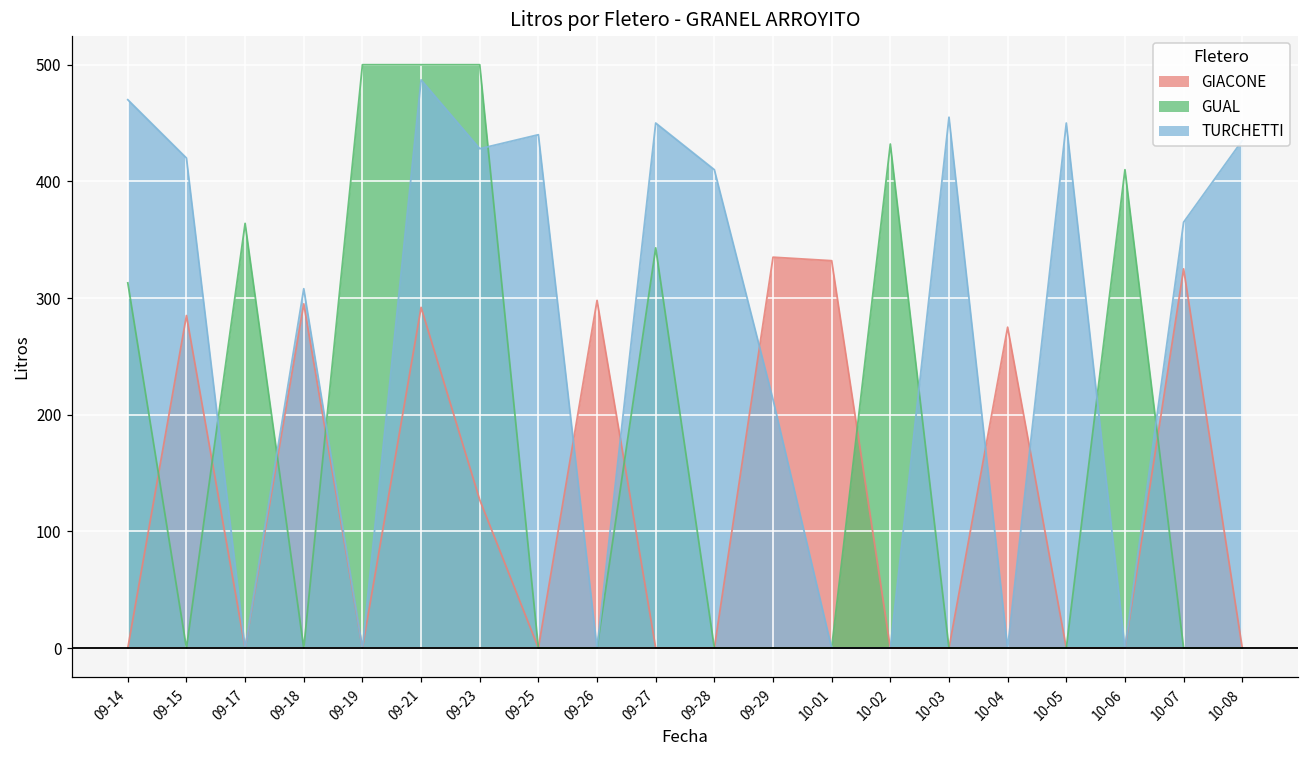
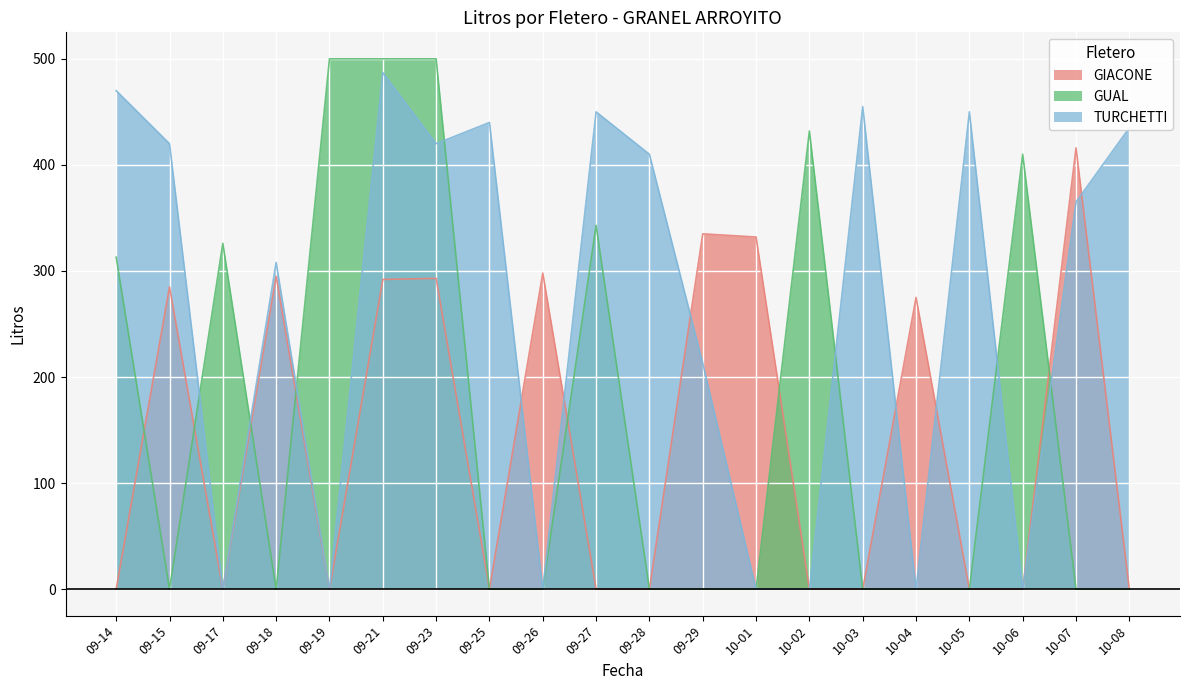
GUAL, 09-17: 364 -> 326
GIACONE, 09-23: 127 -> 293
TURCHETTI, 09-23: 428 -> 420
GIACONE, 10-07: 325 -> 416
